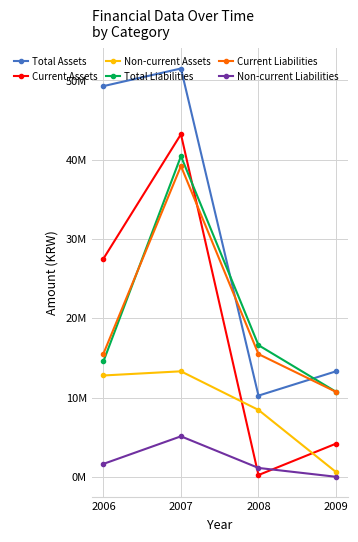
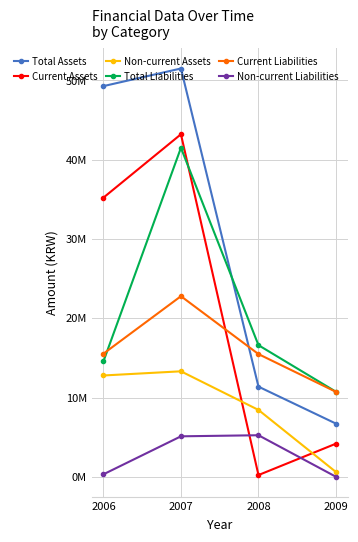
Current Assets, 2006: 28000000 -> 35000000
Non-current Liabilities, 2006: 2000000 -> 0
Total Liabilities, 2007: 40000000 -> 41000000
Current Liabilities, 2007: 39000000 -> 23000000
Total Assets, 2008: 10000000 -> 11000000
Non-current Liabilities, 2008: 1000000 -> 5000000
Total Assets, 2009: 13000000 -> 7000000
